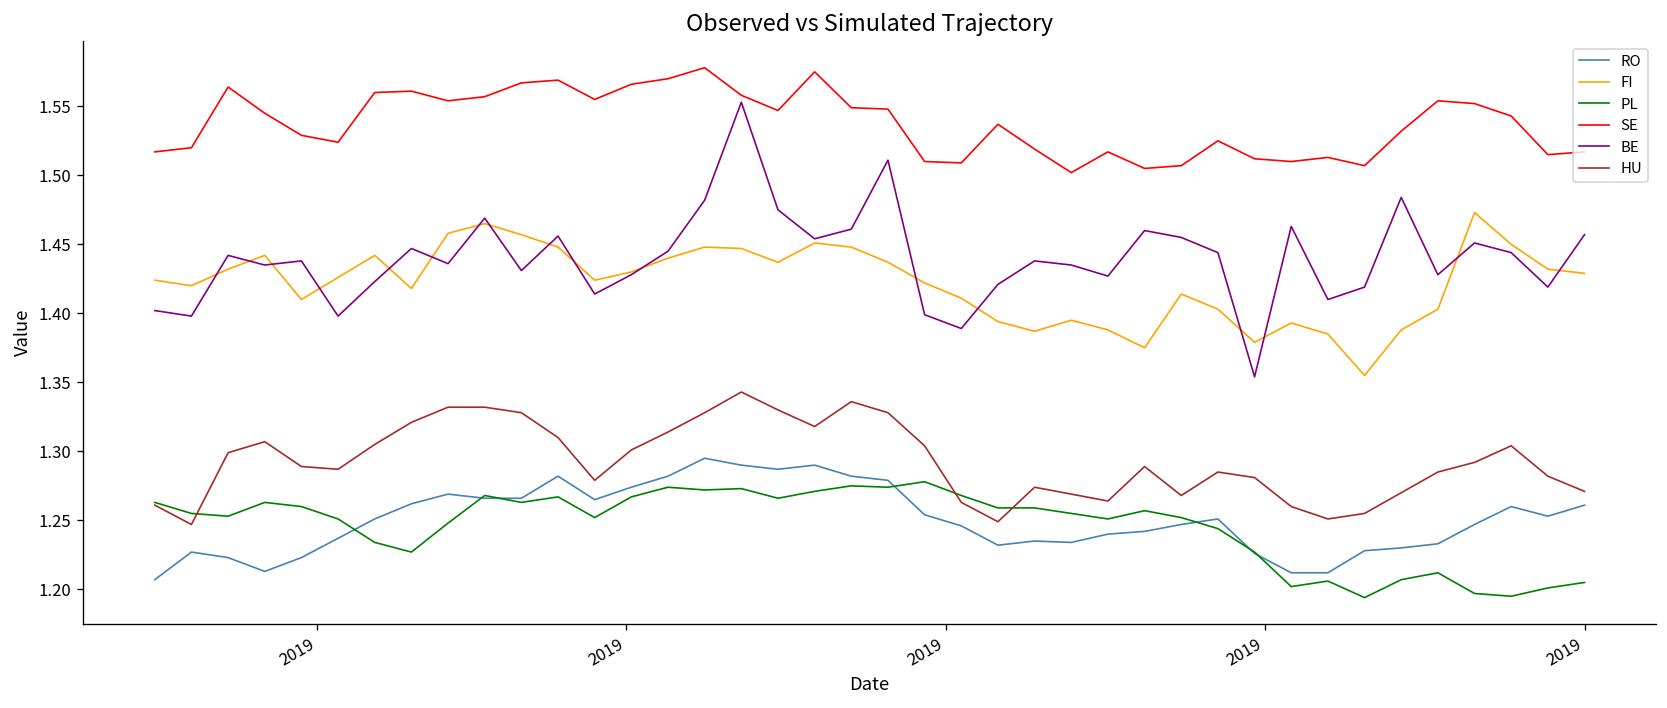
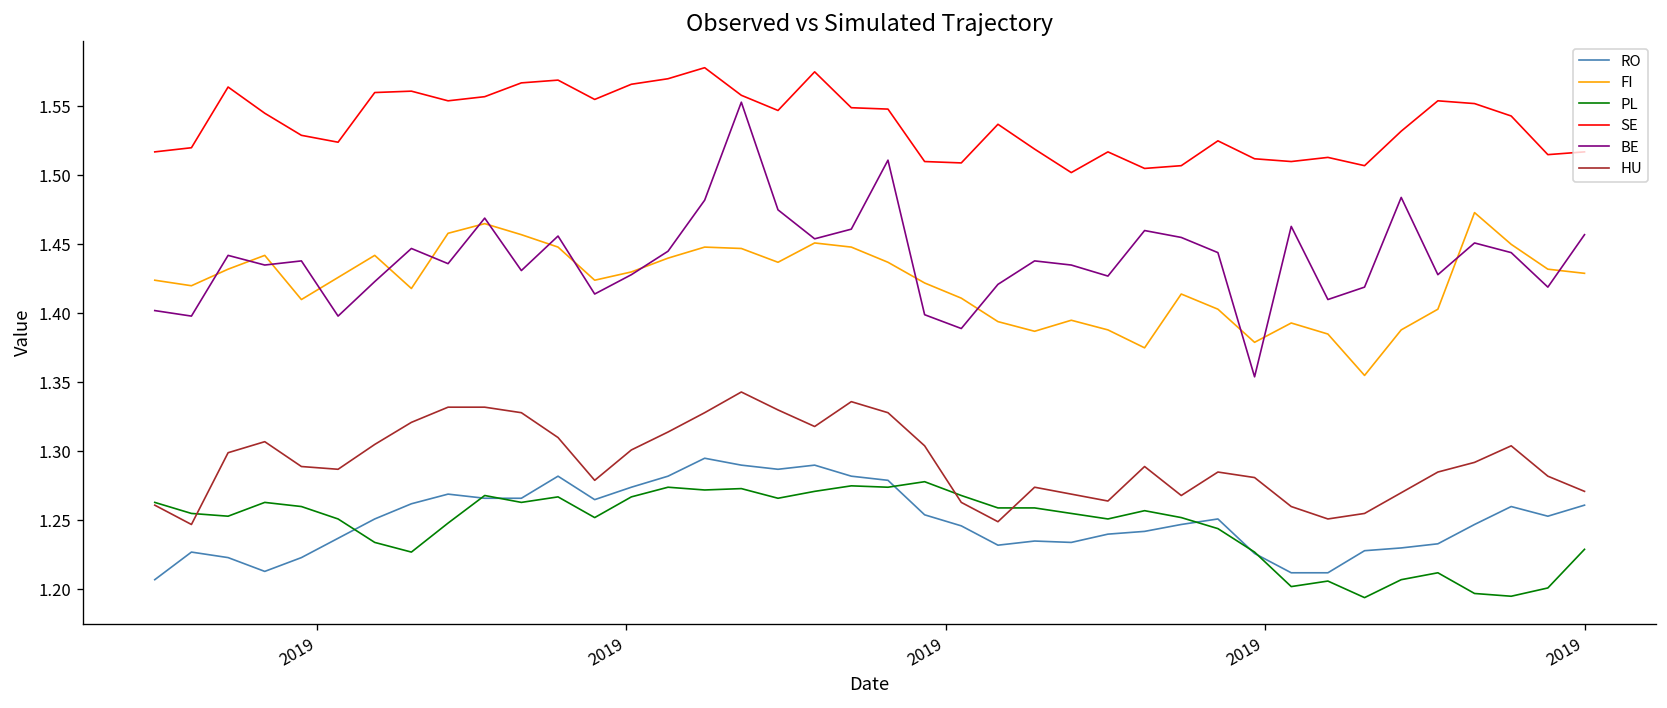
PL, 2019: 1.205 -> 1.229
